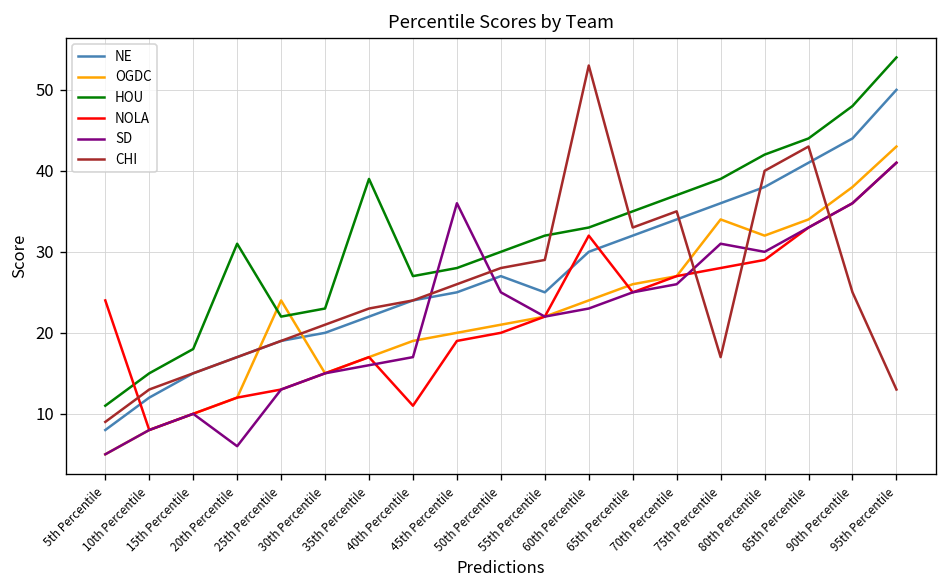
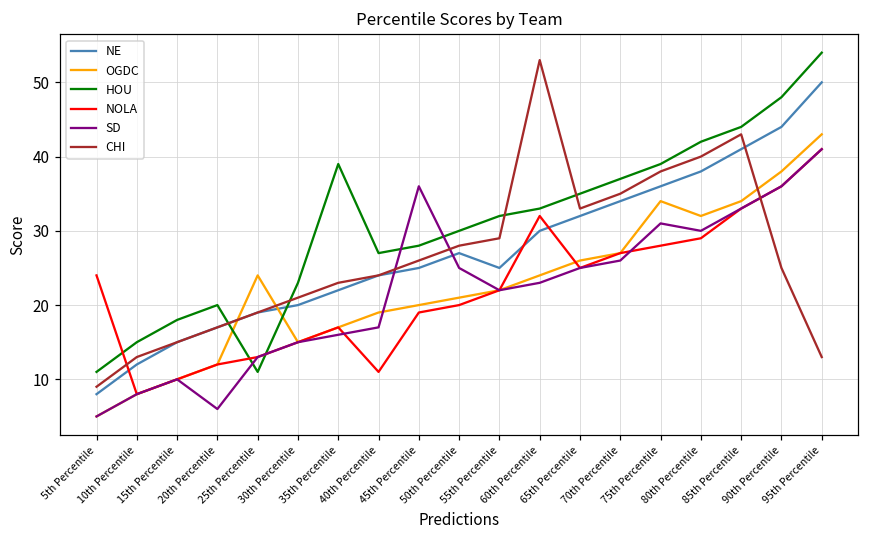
HOU, 20th Percentile: 31 -> 20
HOU, 25th Percentile: 22 -> 11
CHI, 75th Percentile: 17 -> 38
